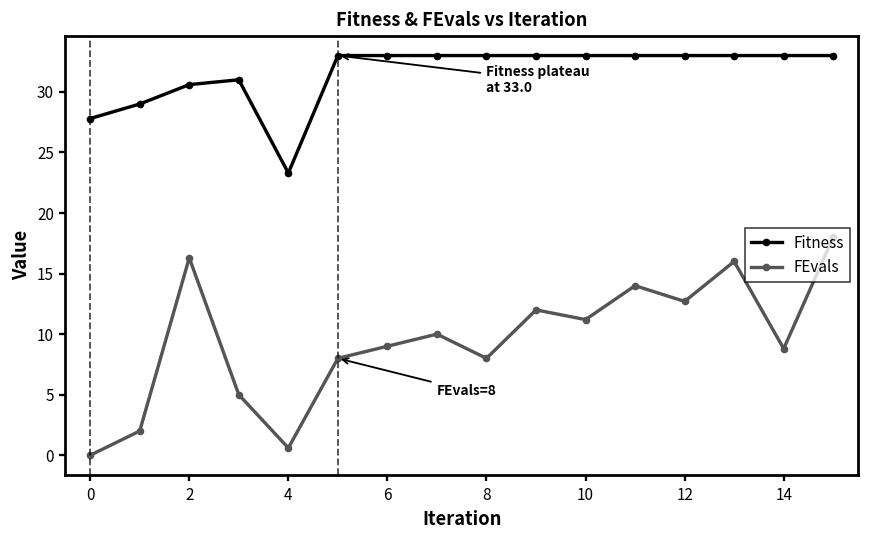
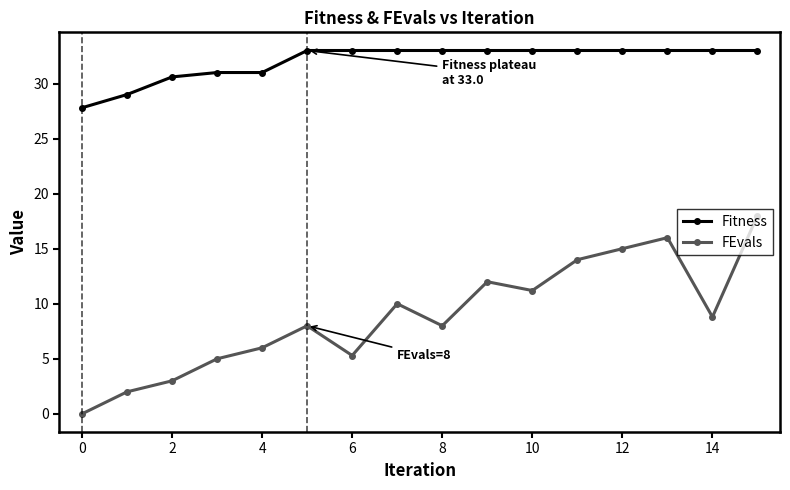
FEvals, 2: 16.3 -> 3.0
Fitness, 4: 23.3 -> 31.0
FEvals, 4: 0.6 -> 6.0
FEvals, 6: 9.0 -> 5.3
FEvals, 12: 12.7 -> 15.0
